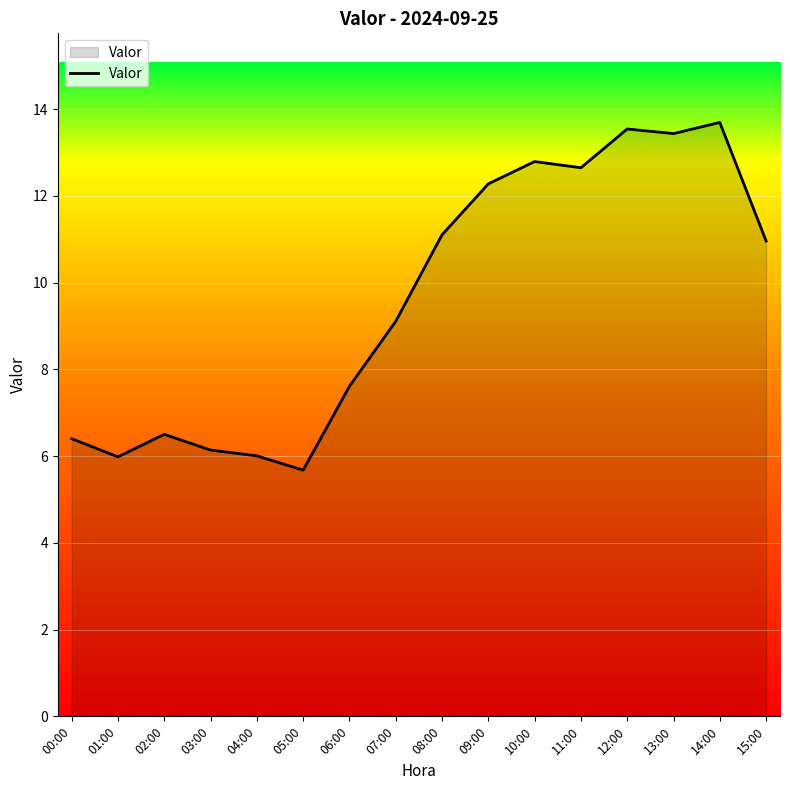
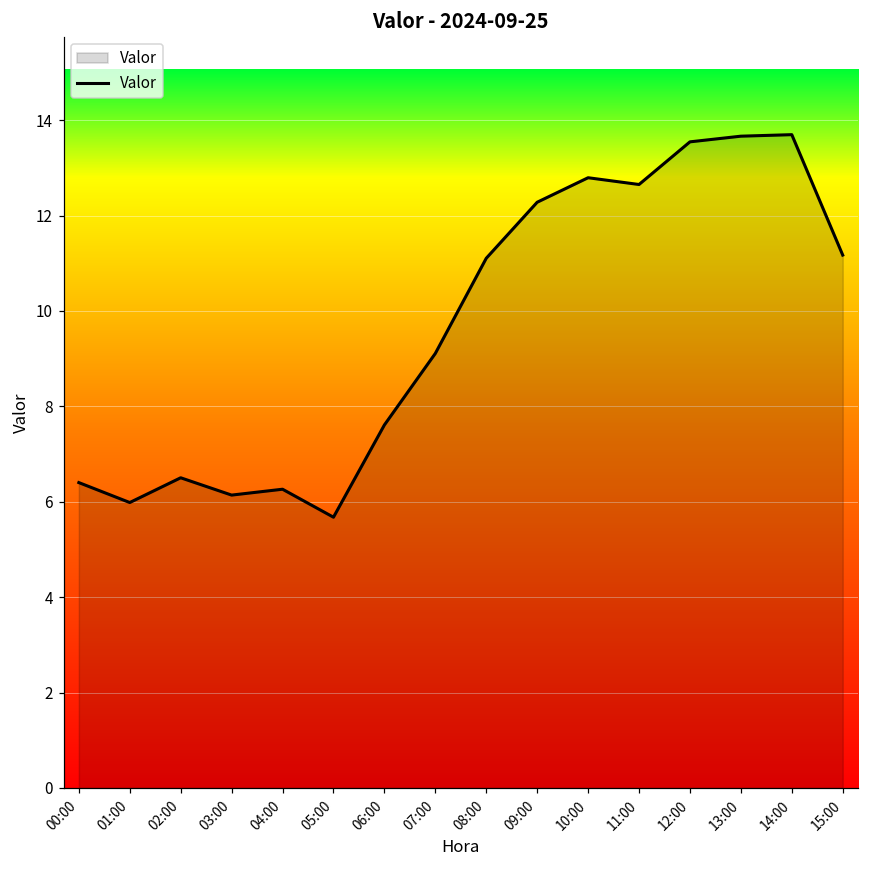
04:00: 6.0 -> 6.3
13:00: 13.4 -> 13.7
15:00: 11.0 -> 11.2
